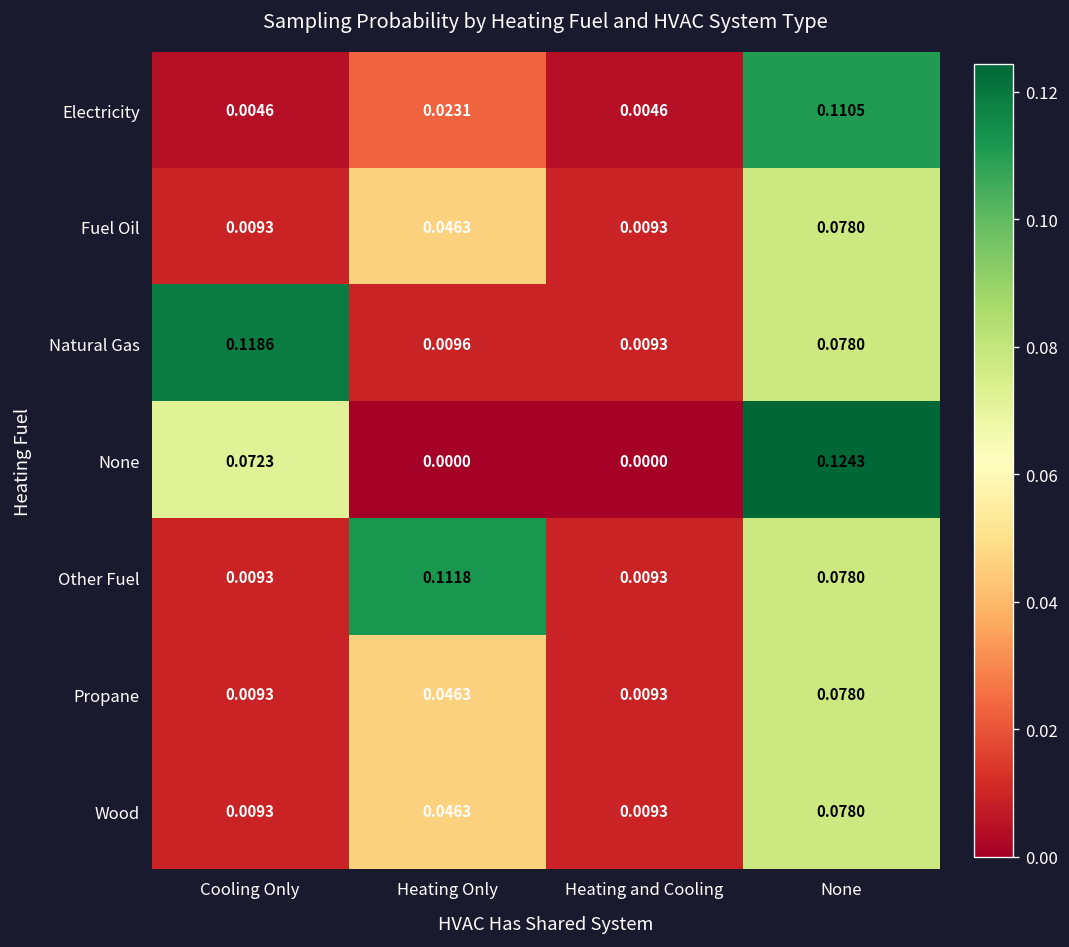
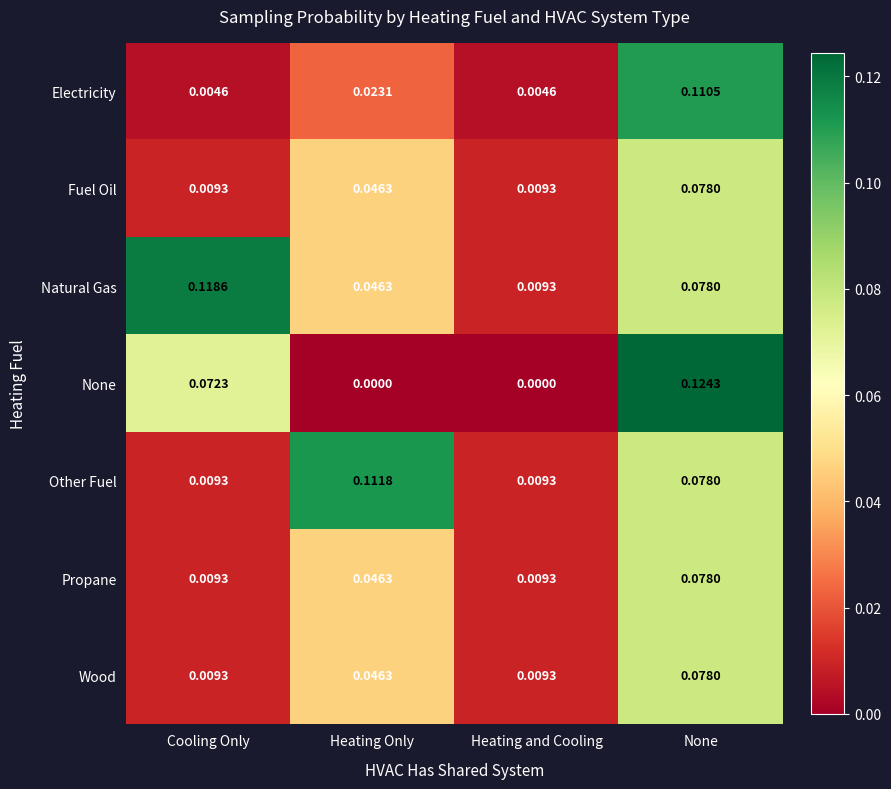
Natural Gas, Heating Only: 0.0096 -> 0.0463
